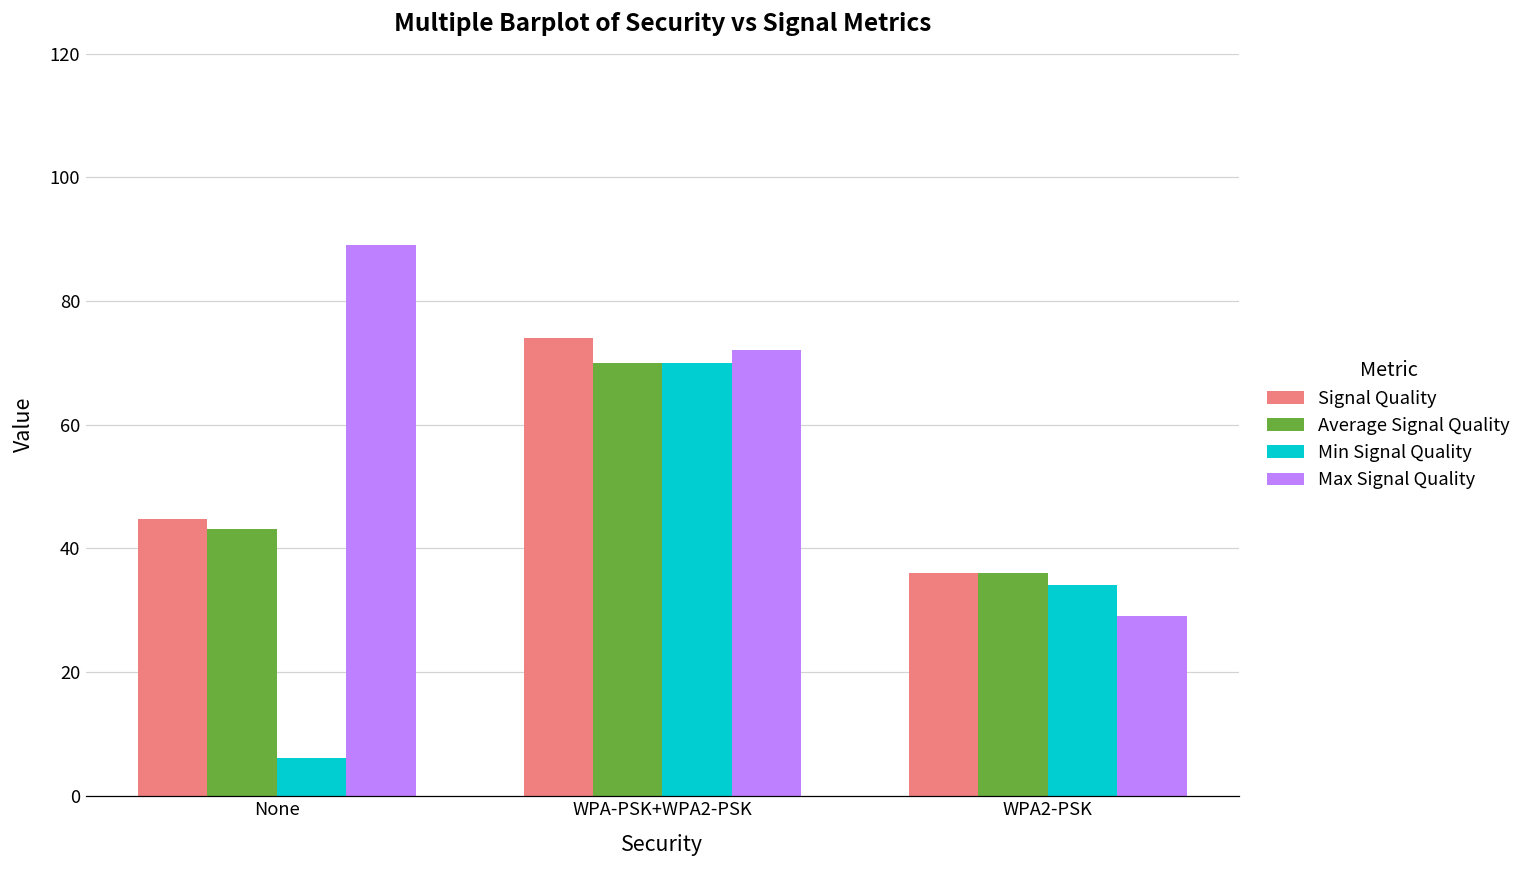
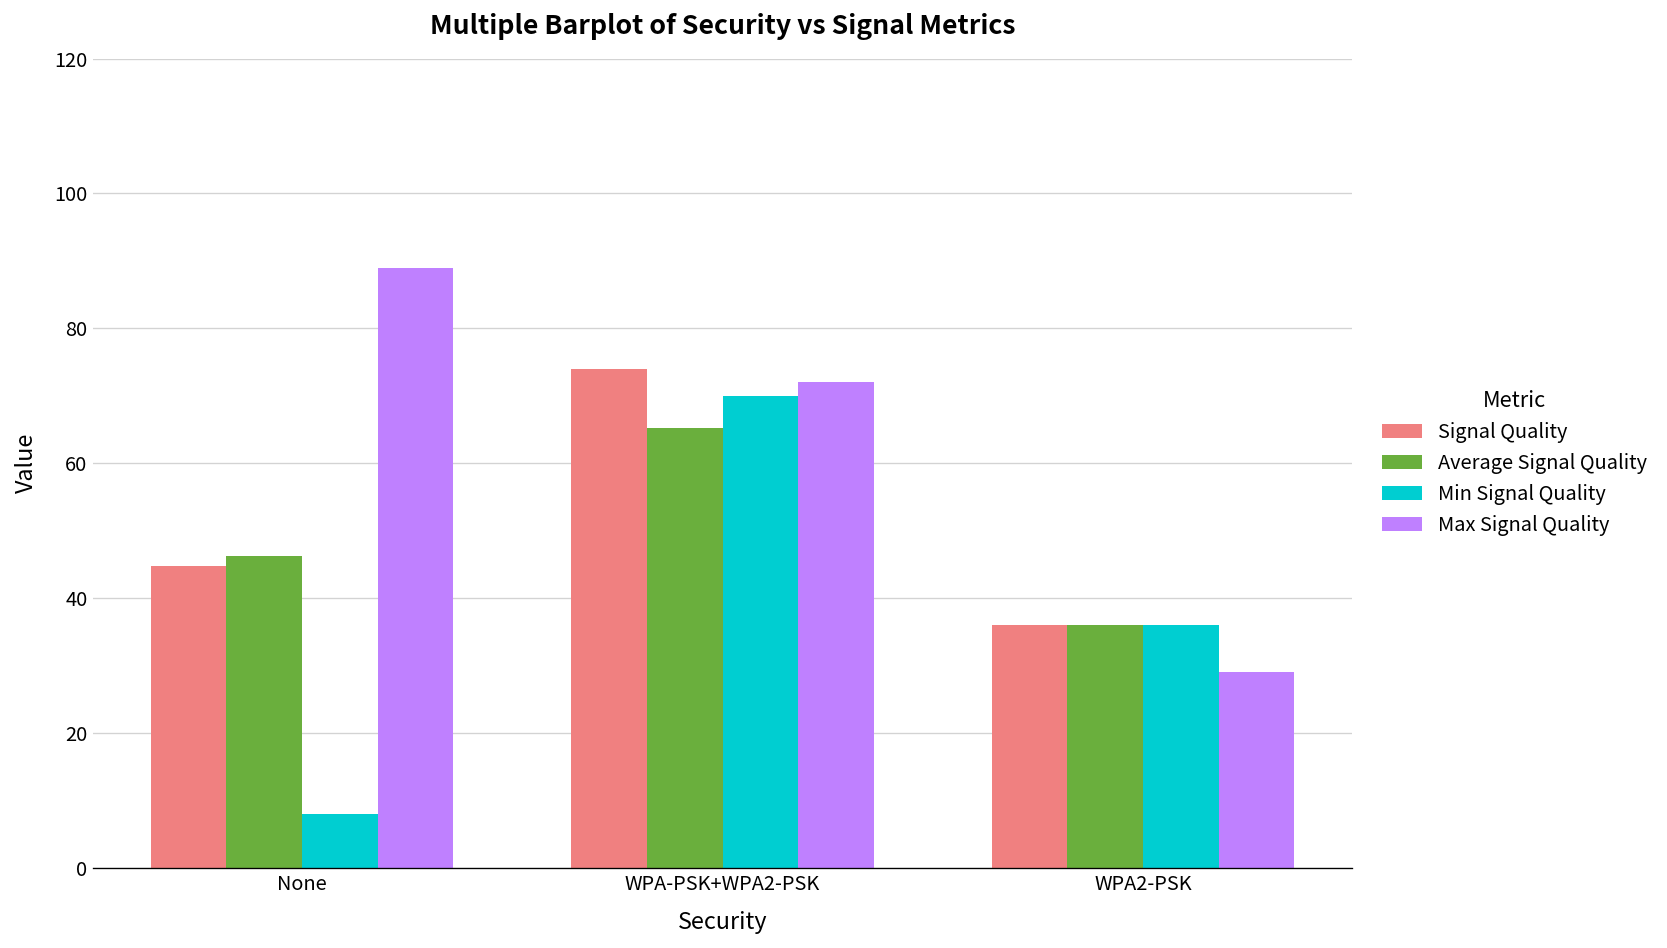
Average Signal Quality, None: 43 -> 46
Min Signal Quality, None: 6 -> 8
Average Signal Quality, WPA-PSK+WPA2-PSK: 70 -> 65
Min Signal Quality, WPA2-PSK: 34 -> 36
